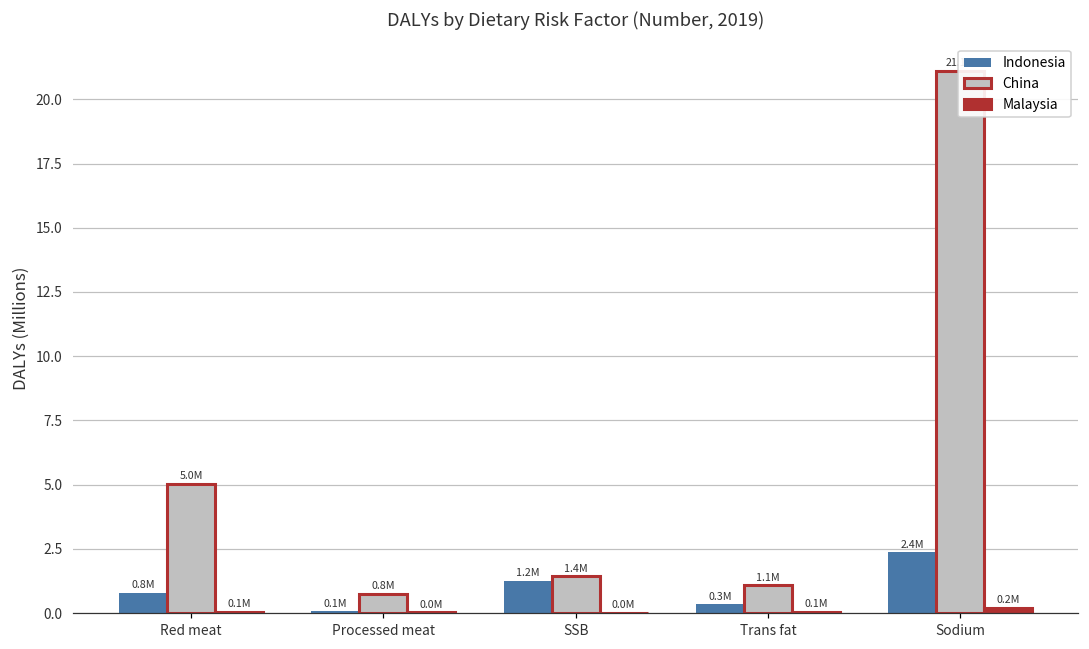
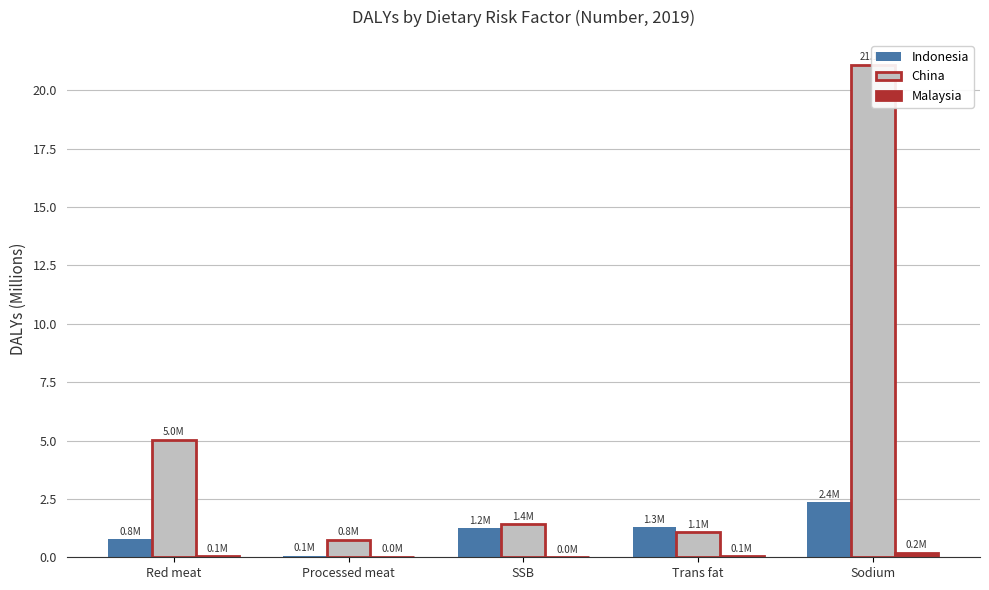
Indonesia, Trans fat: 0.3M -> 1.3M
